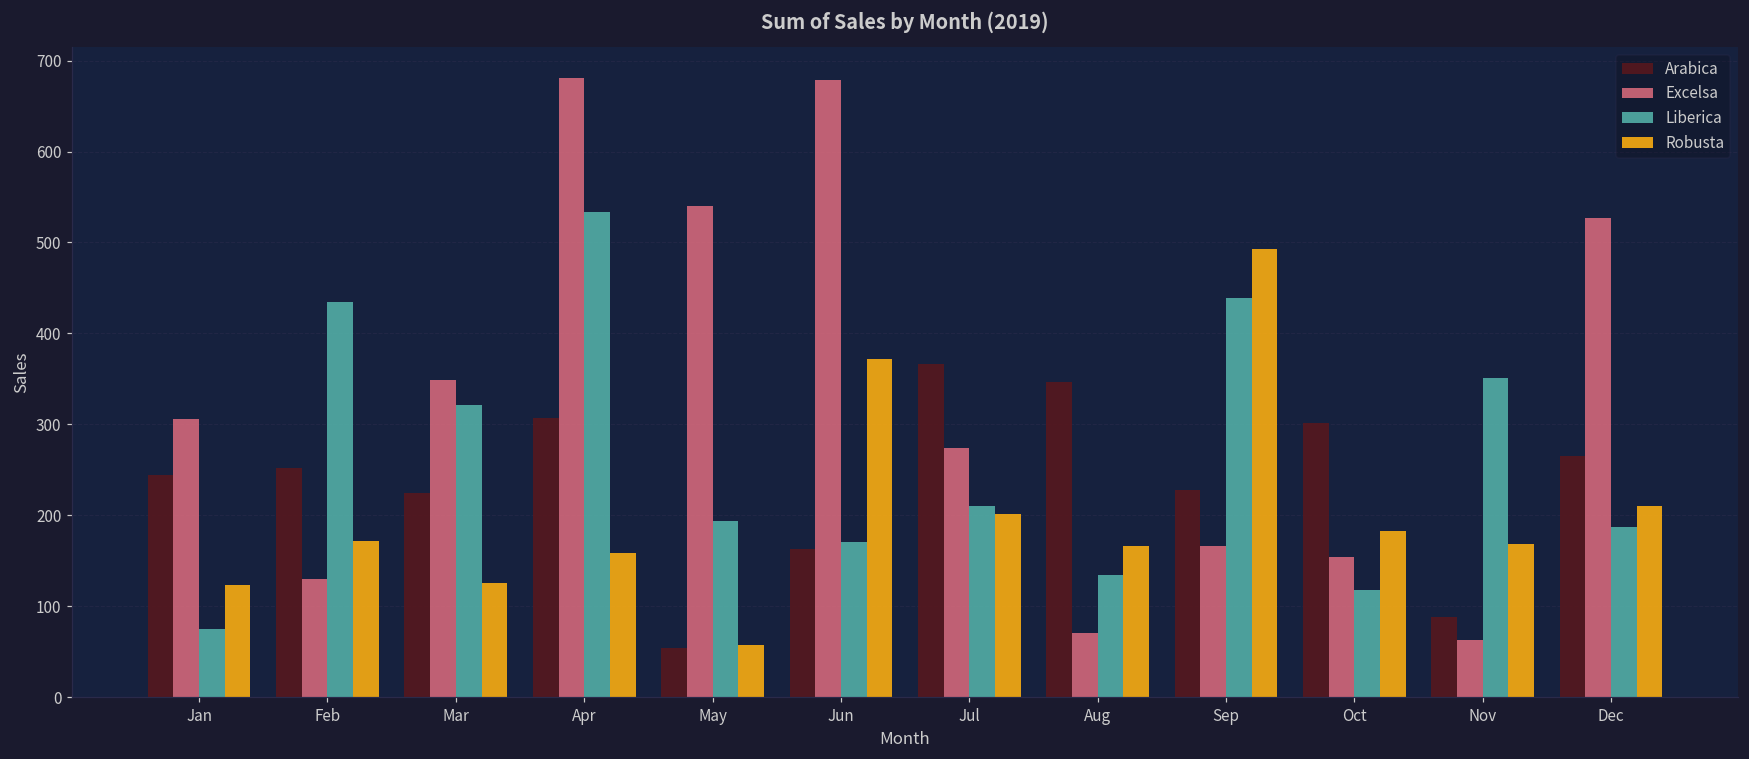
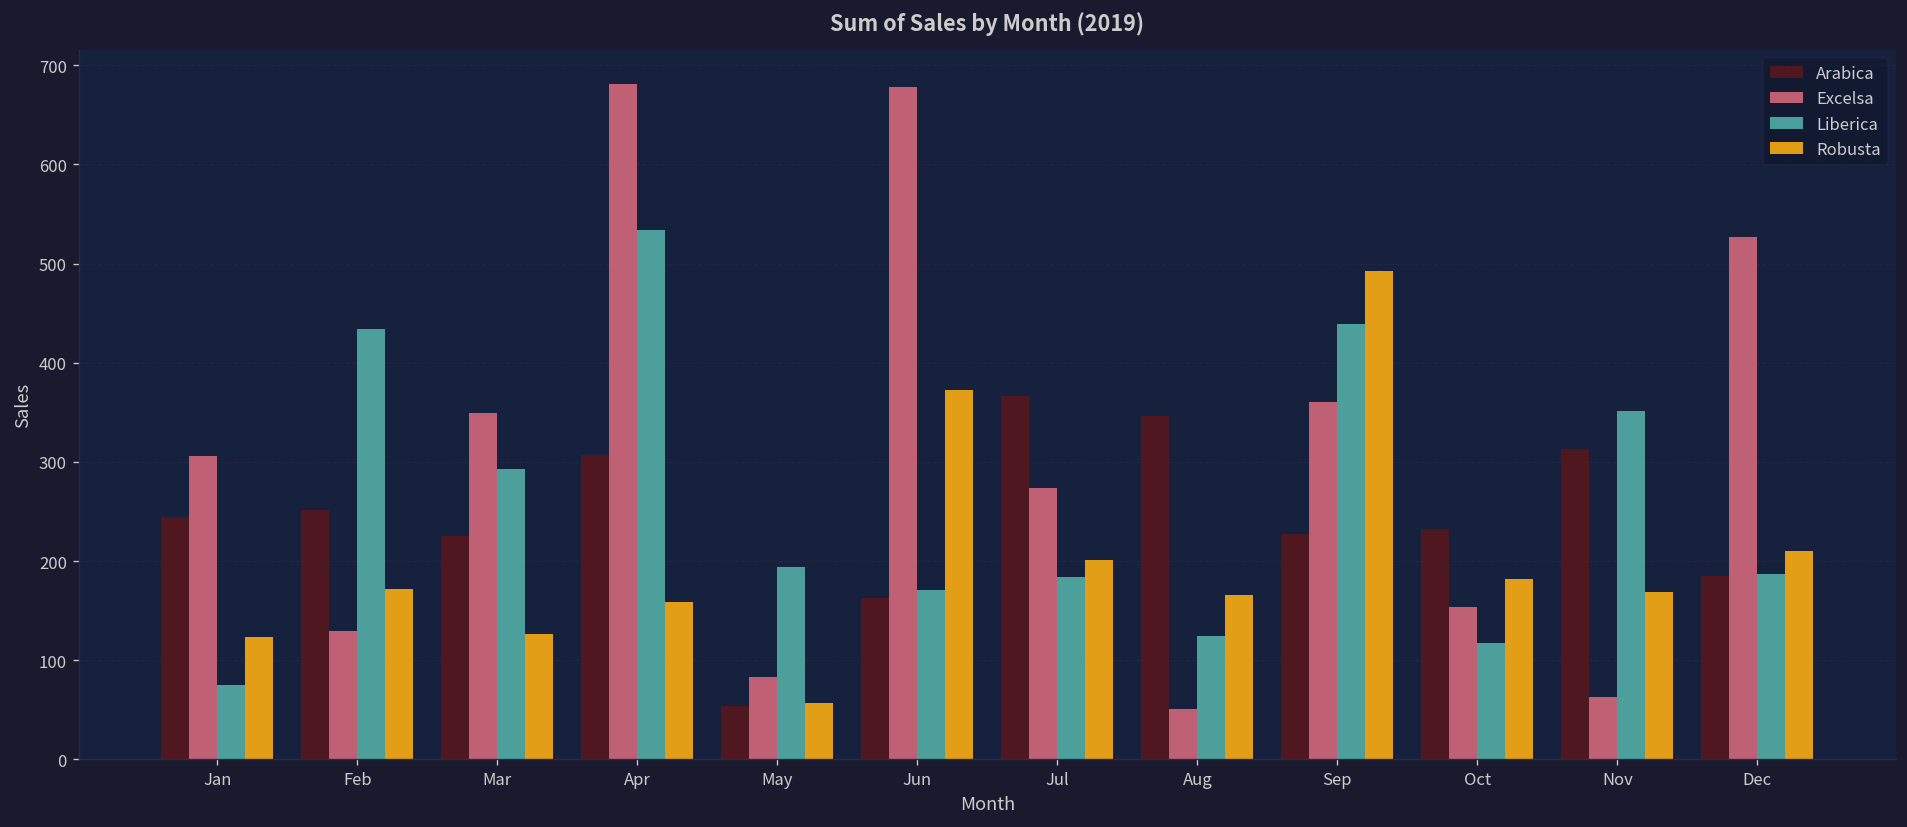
Liberica, Mar: 320 -> 290
Excelsa, May: 540 -> 80
Liberica, Jul: 210 -> 180
Excelsa, Aug: 70 -> 50
Liberica, Aug: 130 -> 120
Excelsa, Sep: 170 -> 360
Arabica, Oct: 300 -> 230
Arabica, Nov: 90 -> 310
Arabica, Dec: 270 -> 190
